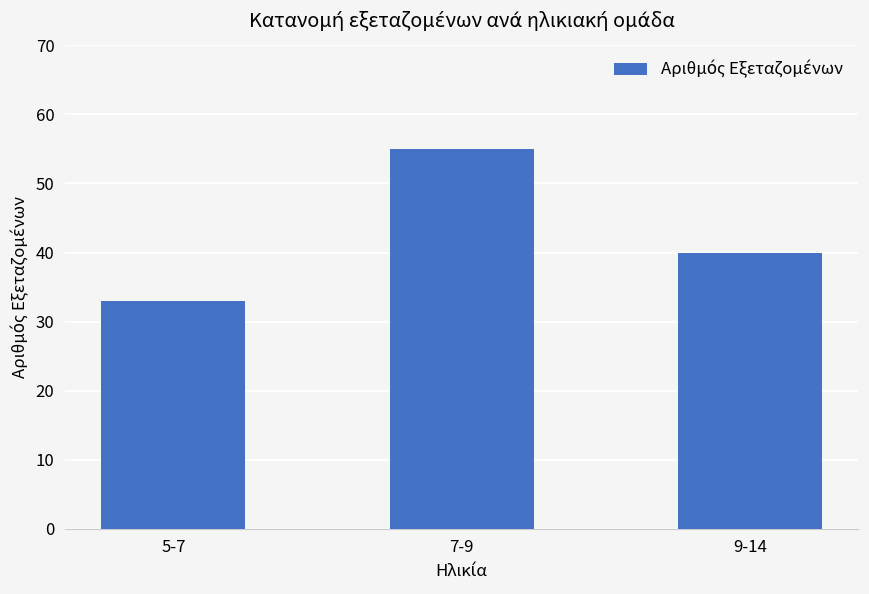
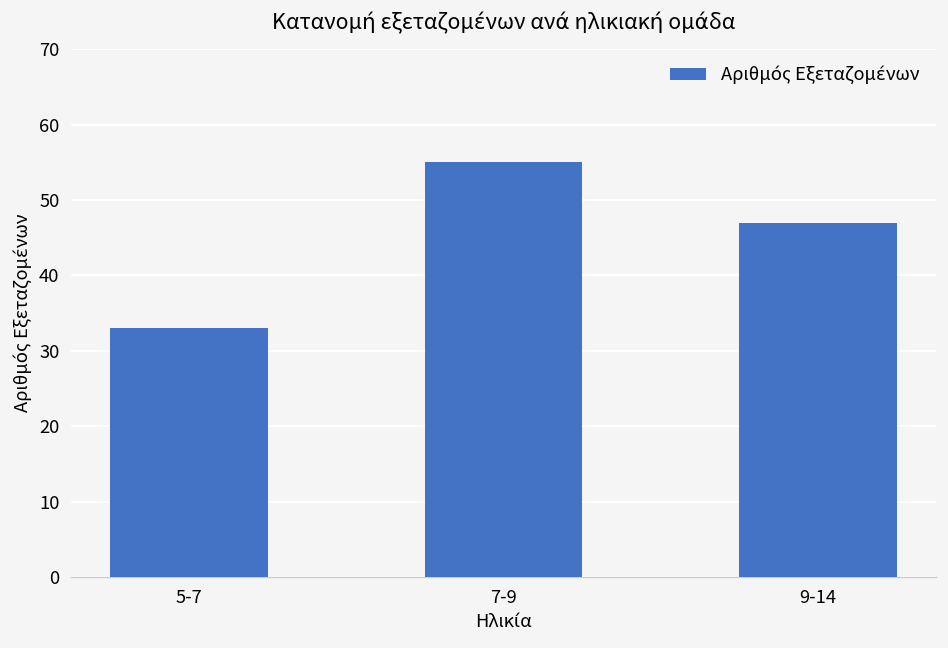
9-14: 40 -> 47
